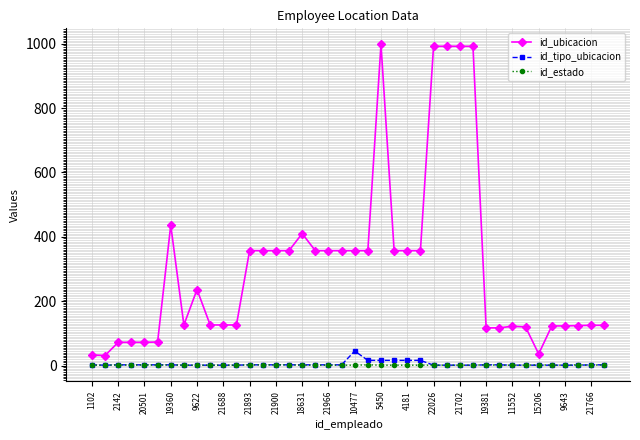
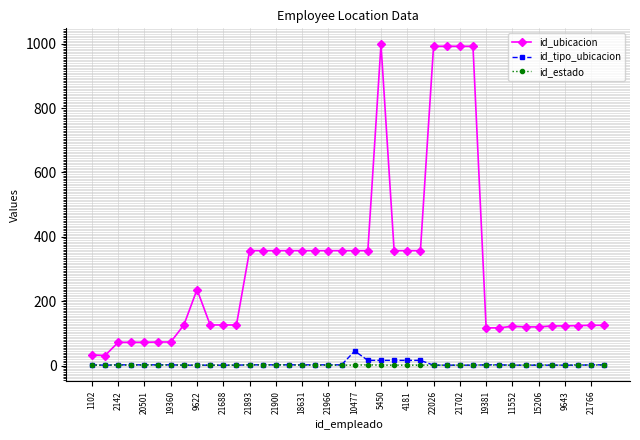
id_ubicacion, 19360: 440 -> 70
id_ubicacion, 18631: 410 -> 360
id_ubicacion, 15206: 40 -> 120
